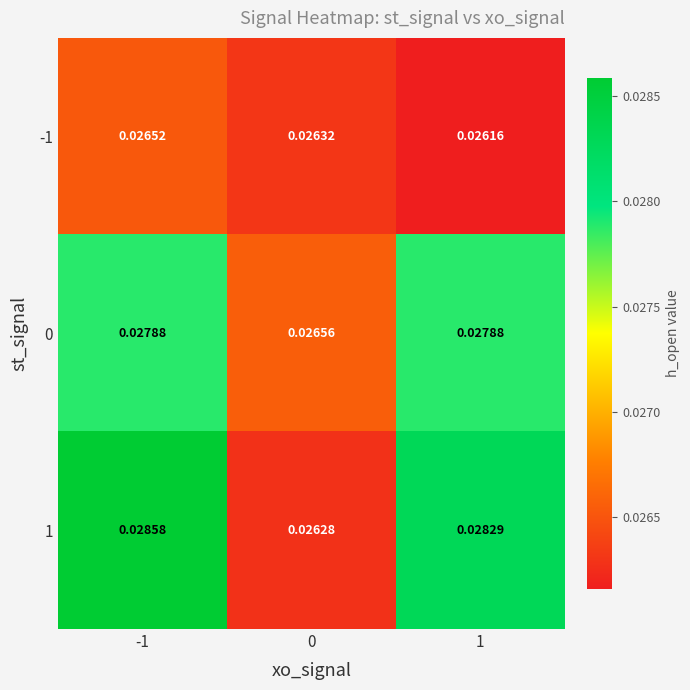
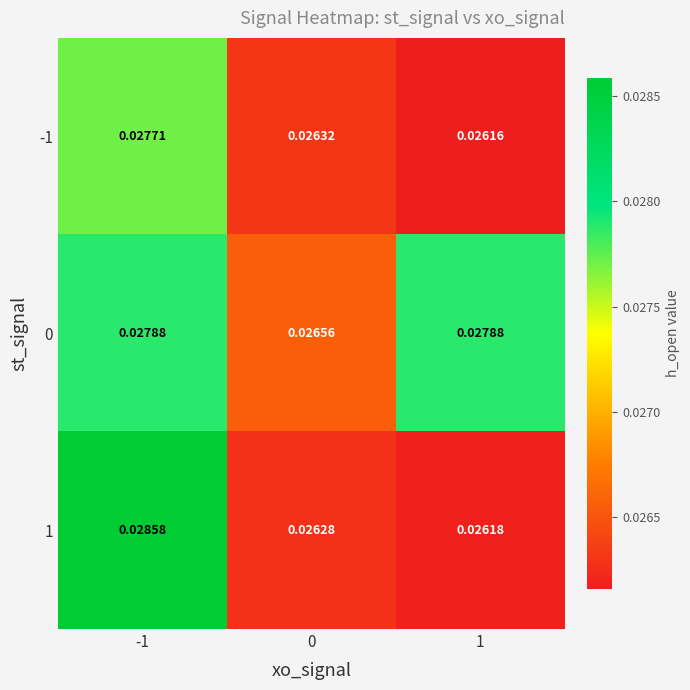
-1, -1: 0.02652 -> 0.02771
1, 1: 0.02829 -> 0.02618
